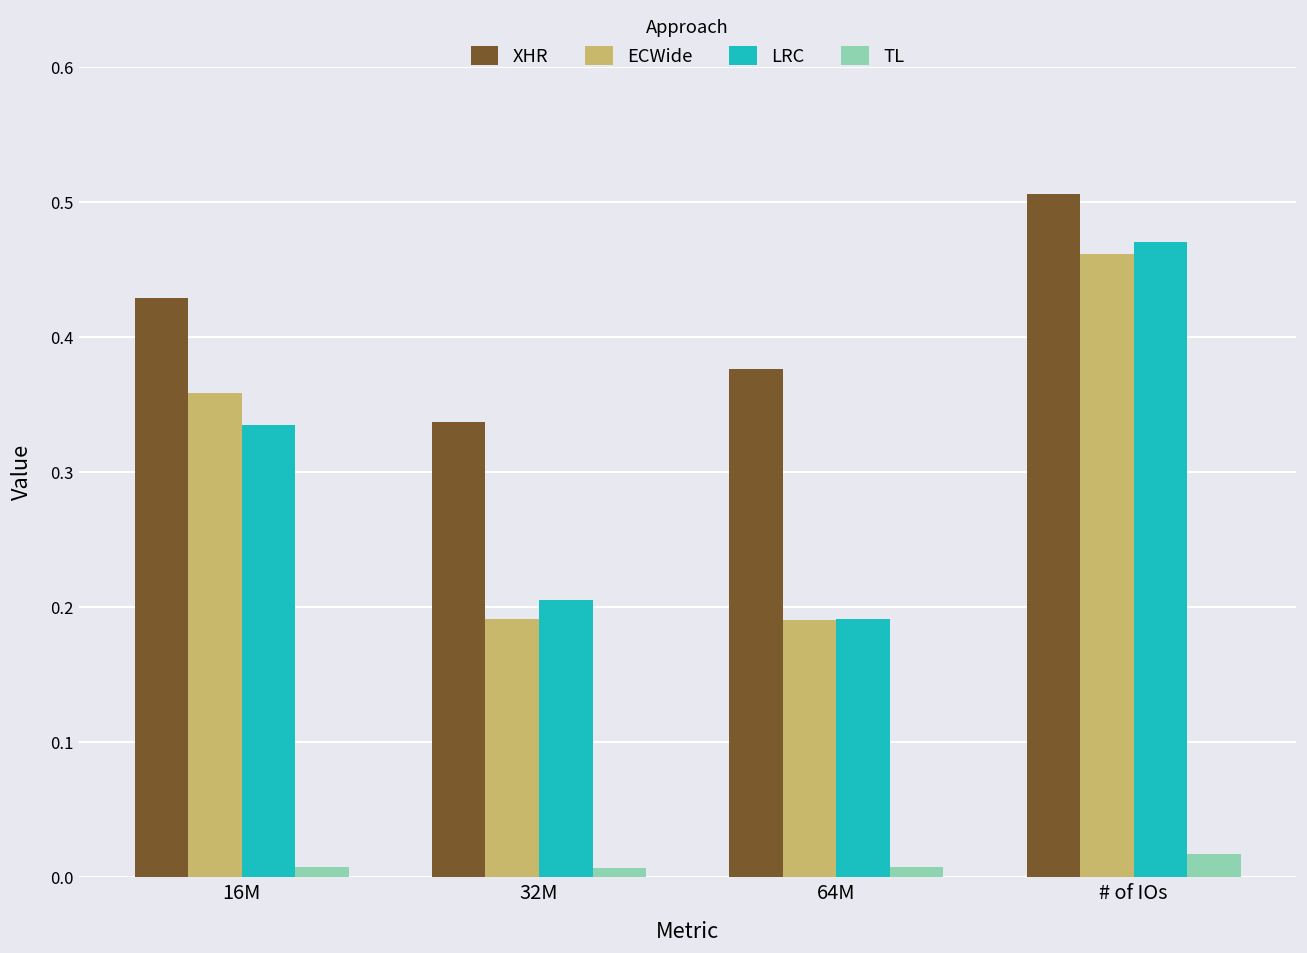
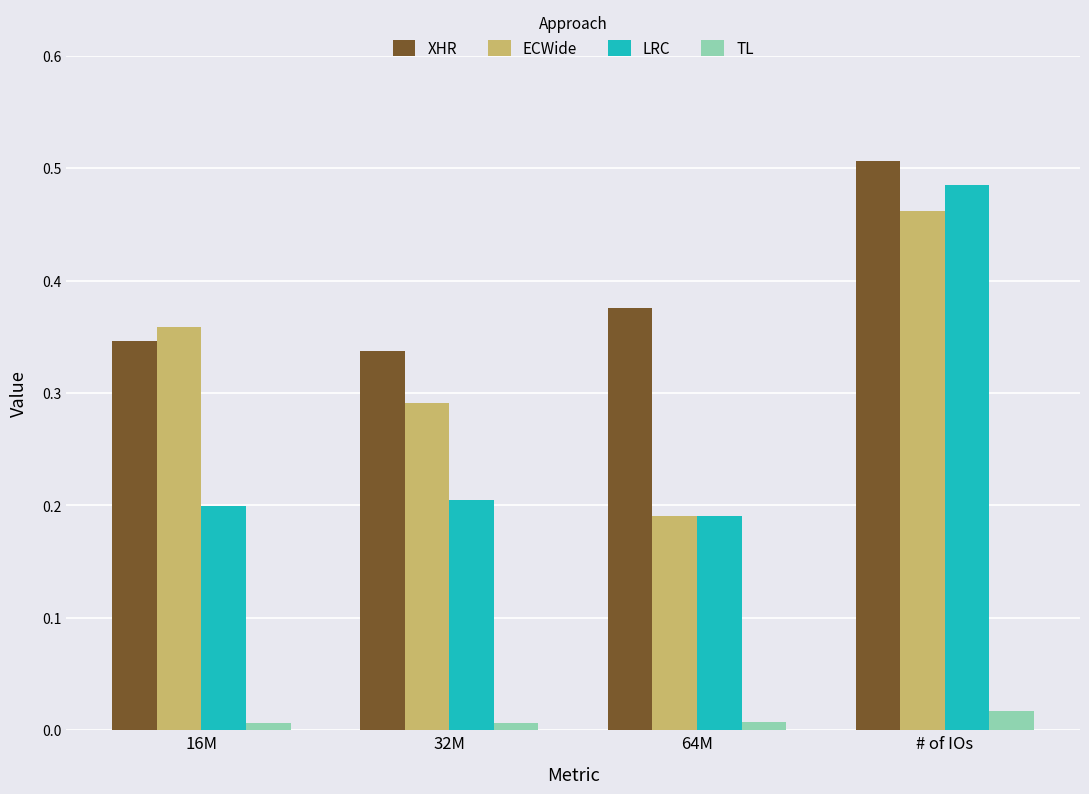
XHR, 16M: 0.429 -> 0.346
LRC, 16M: 0.335 -> 0.199
ECWide, 32M: 0.191 -> 0.291
LRC, # of IOs: 0.470 -> 0.485
